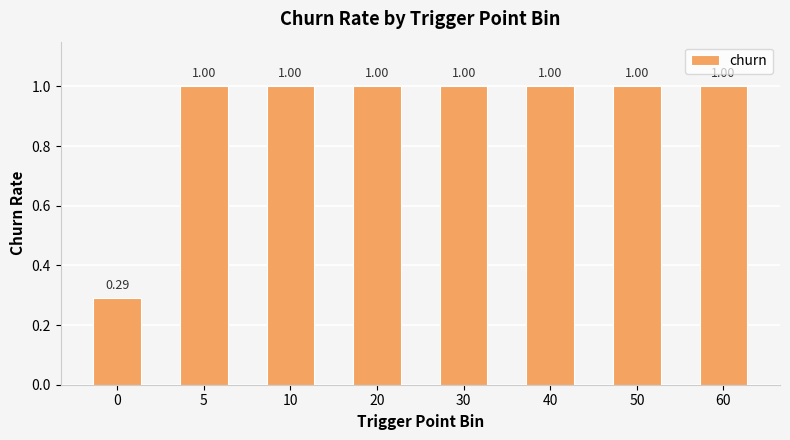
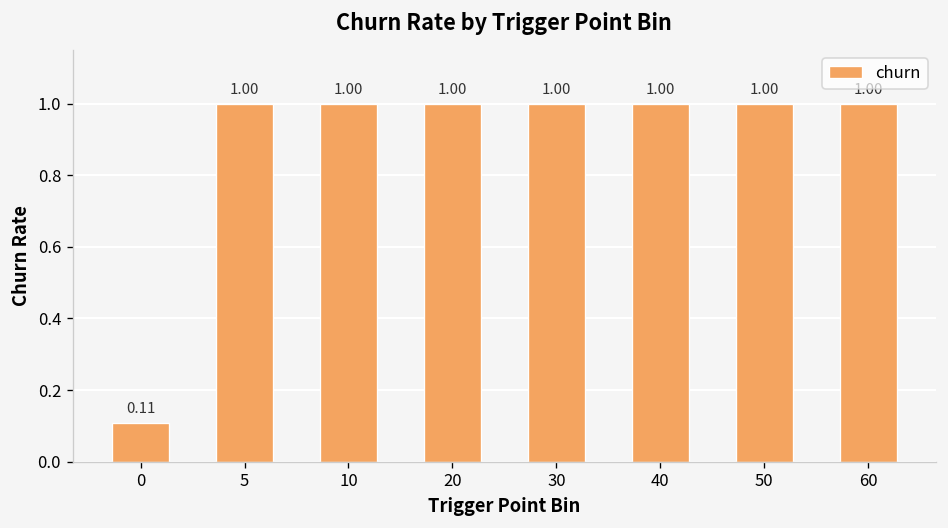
0: 0.29 -> 0.11
